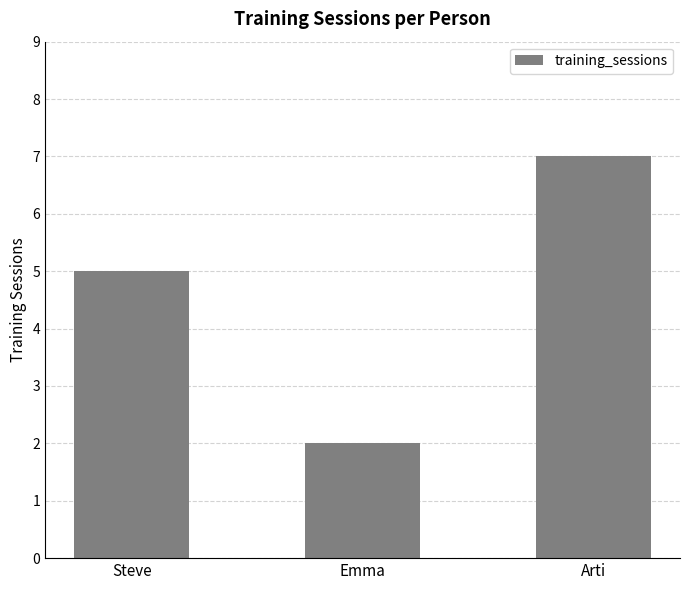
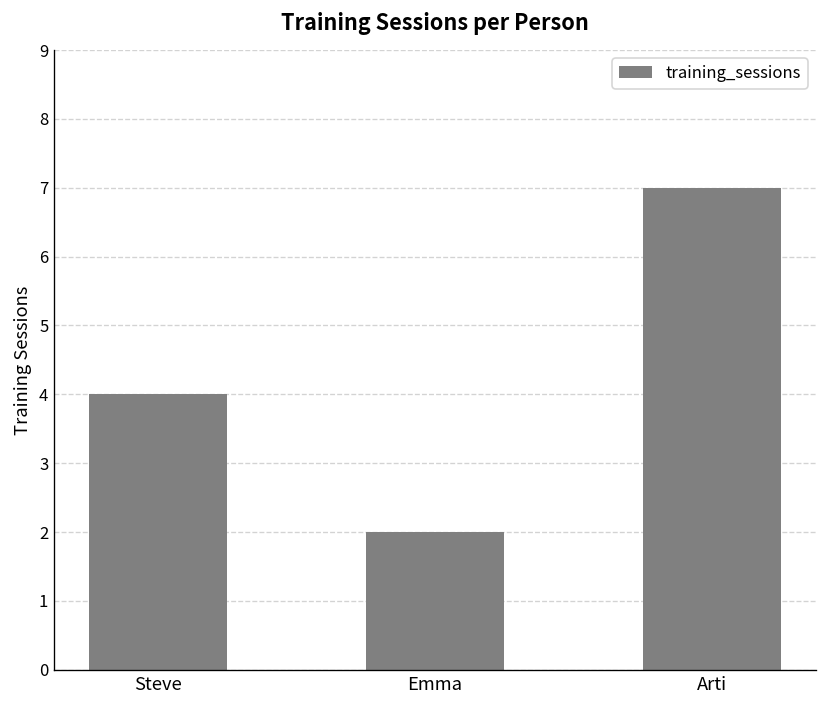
Steve: 5 -> 4
